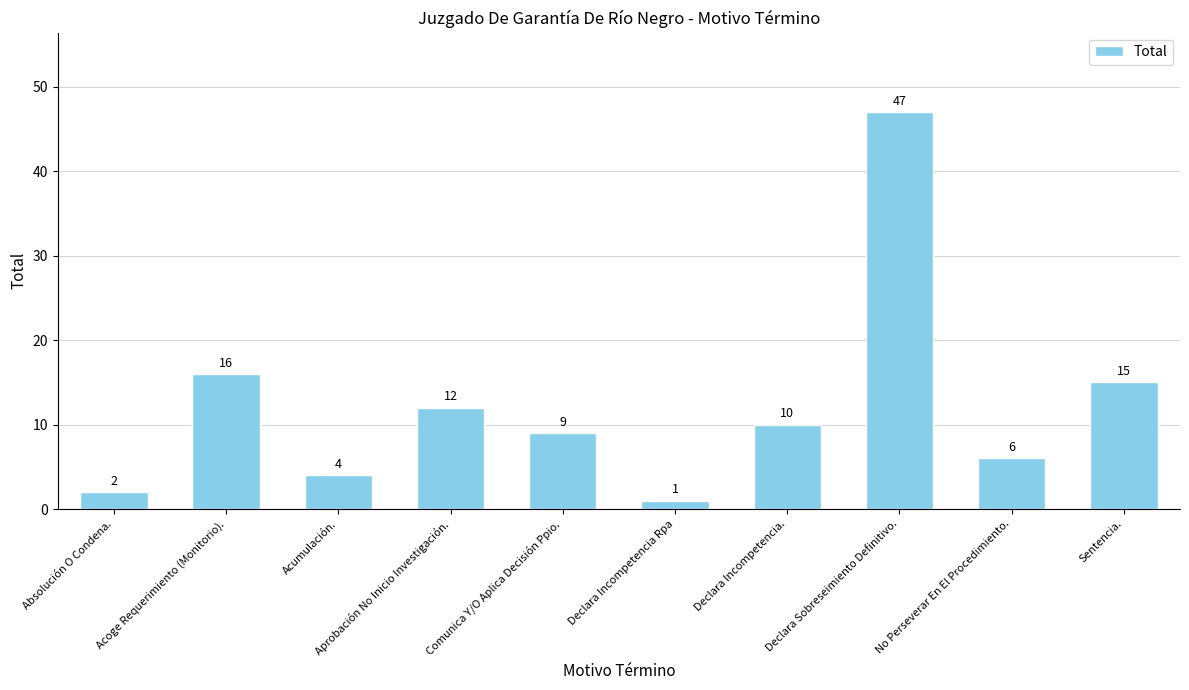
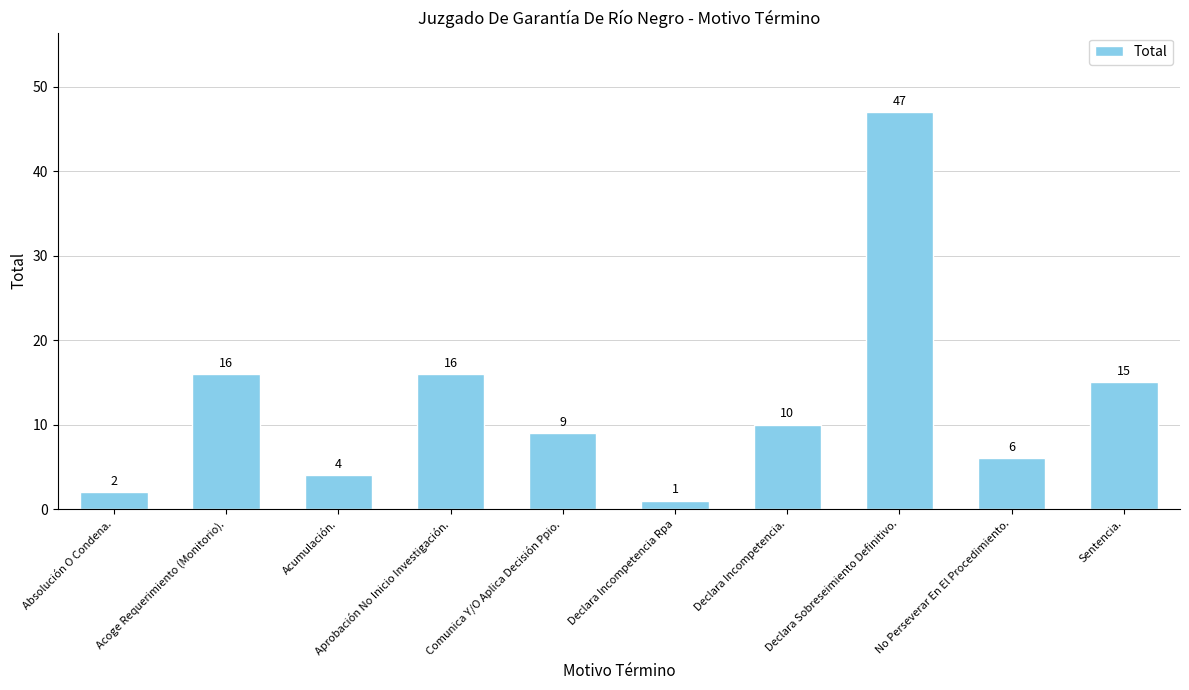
Aprobación No Inicio Investigación.: 12 -> 16
